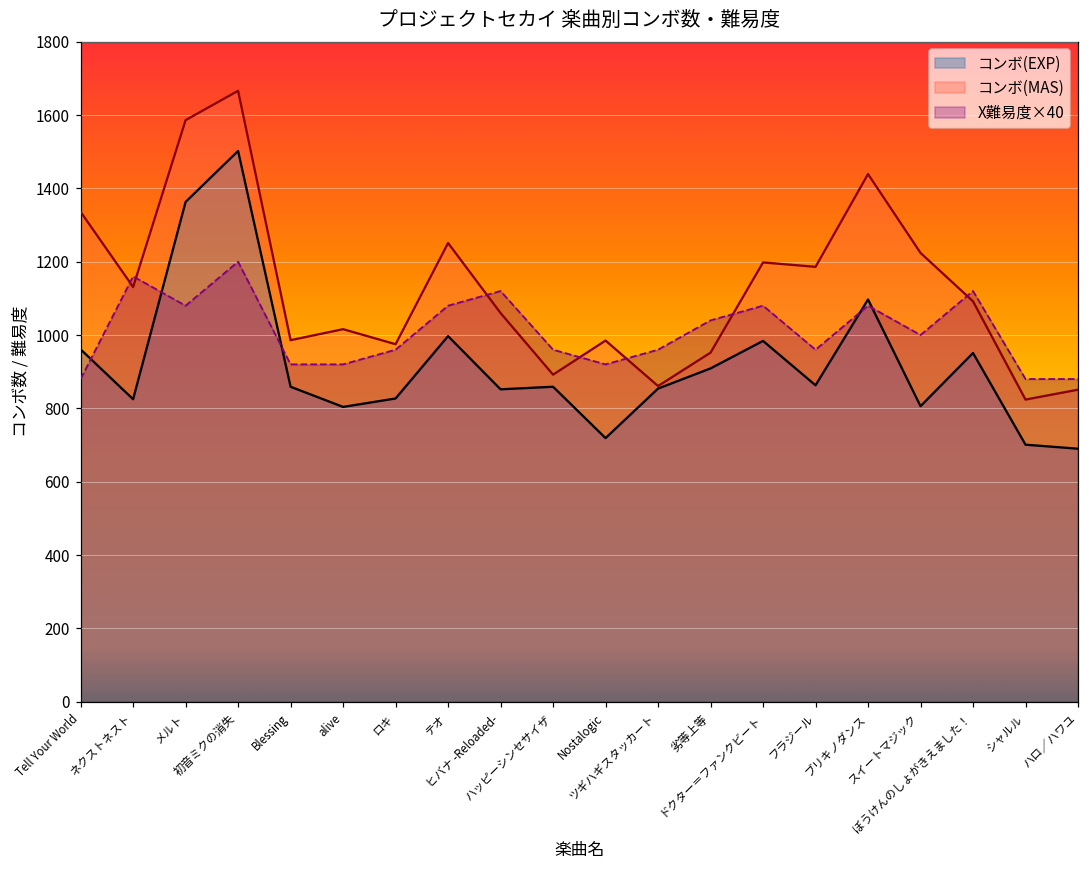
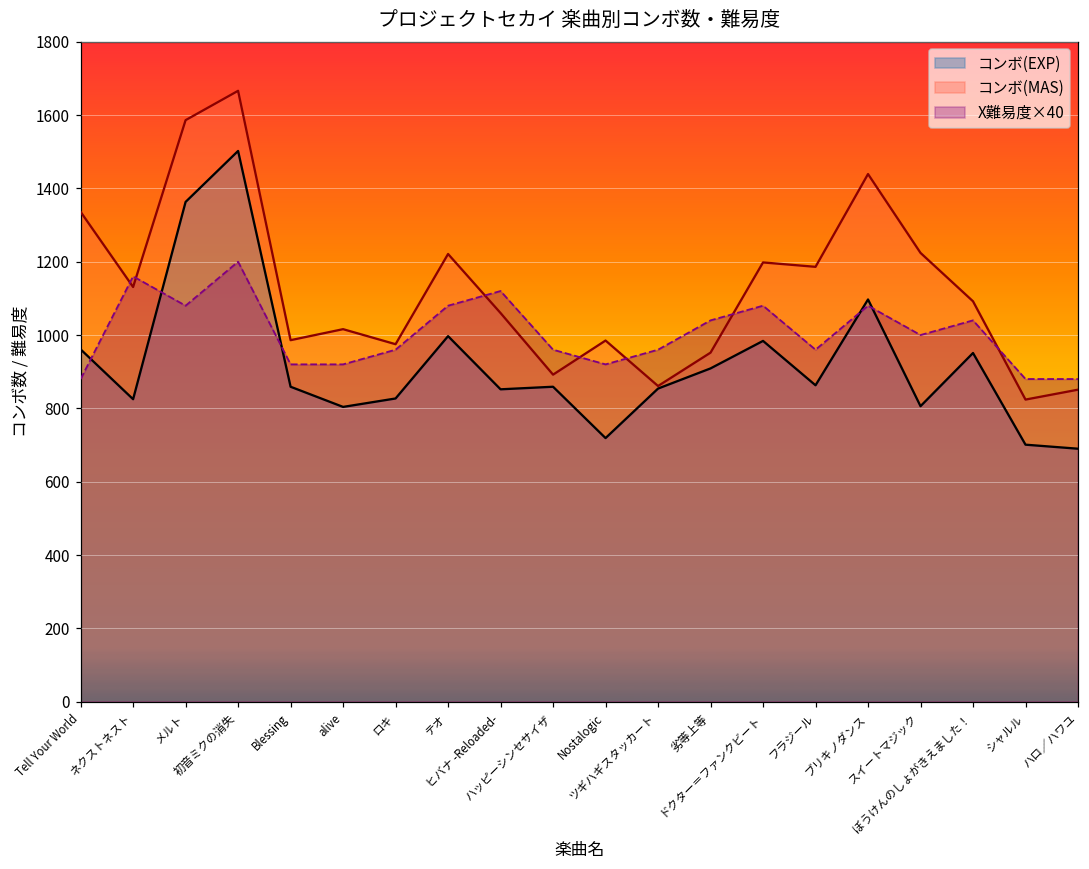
コンボ(MAS), テオ: 1250 -> 1220
X難易度×40, ぼうけんのしょがきえました！: 1120 -> 1040
